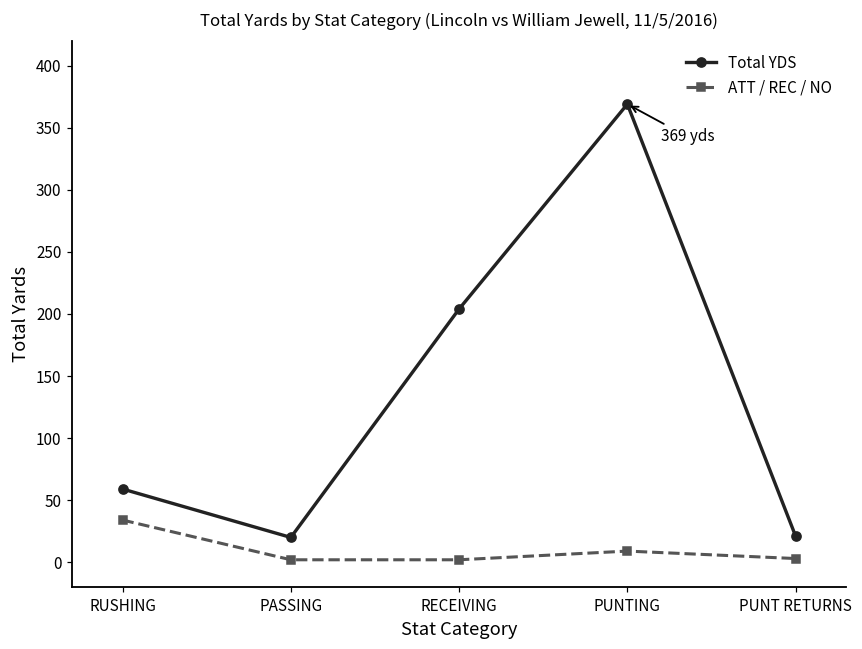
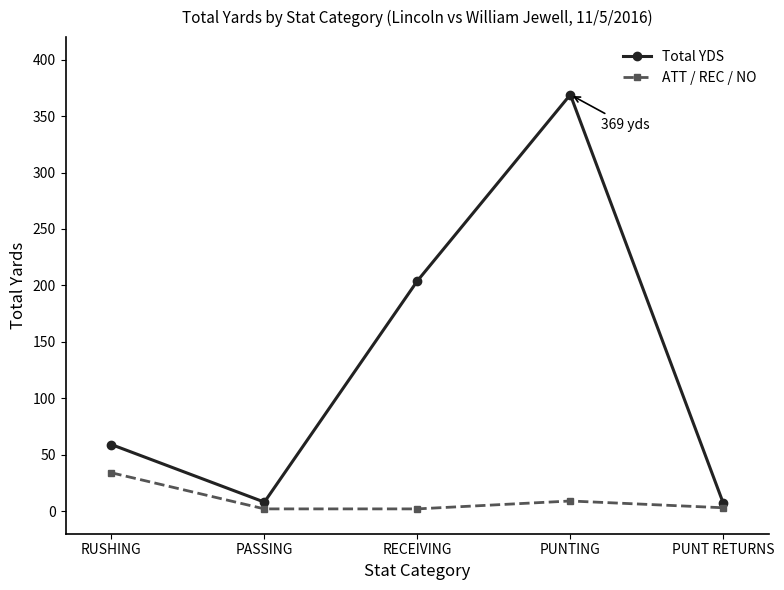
Total YDS, PASSING: 20 -> 8
Total YDS, PUNT RETURNS: 21 -> 7
